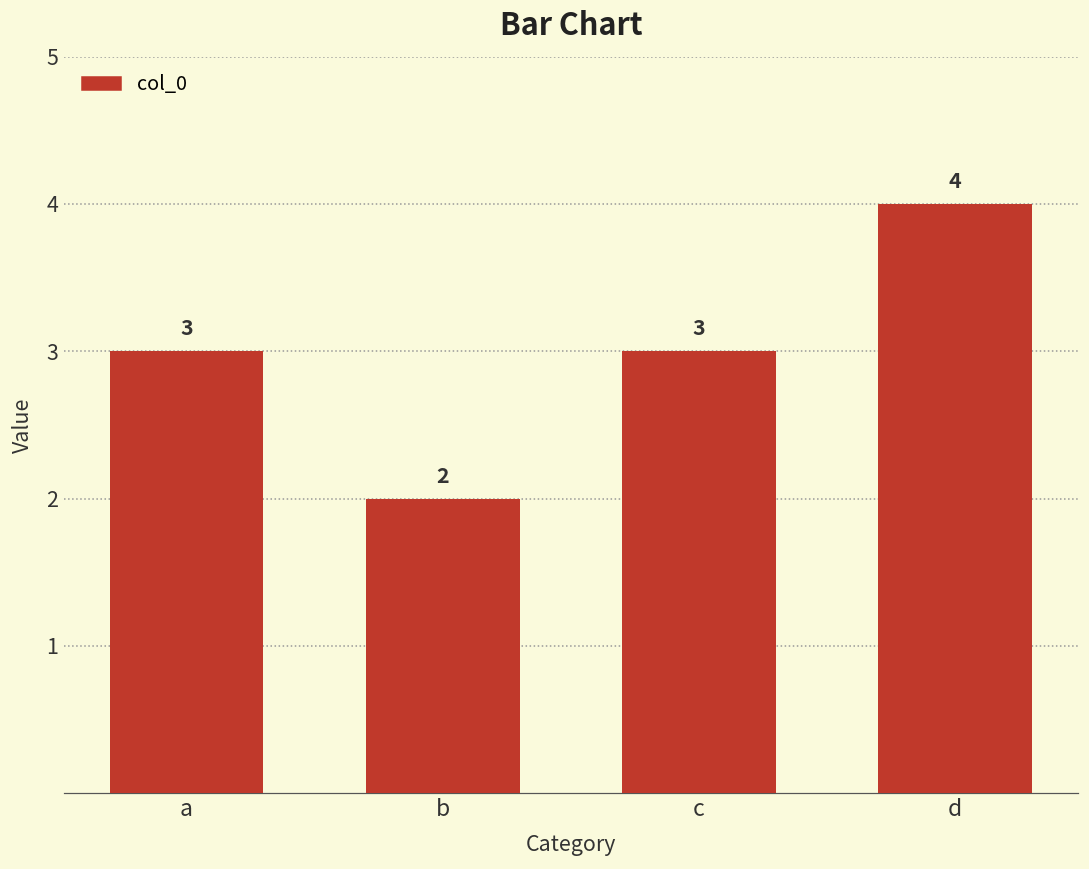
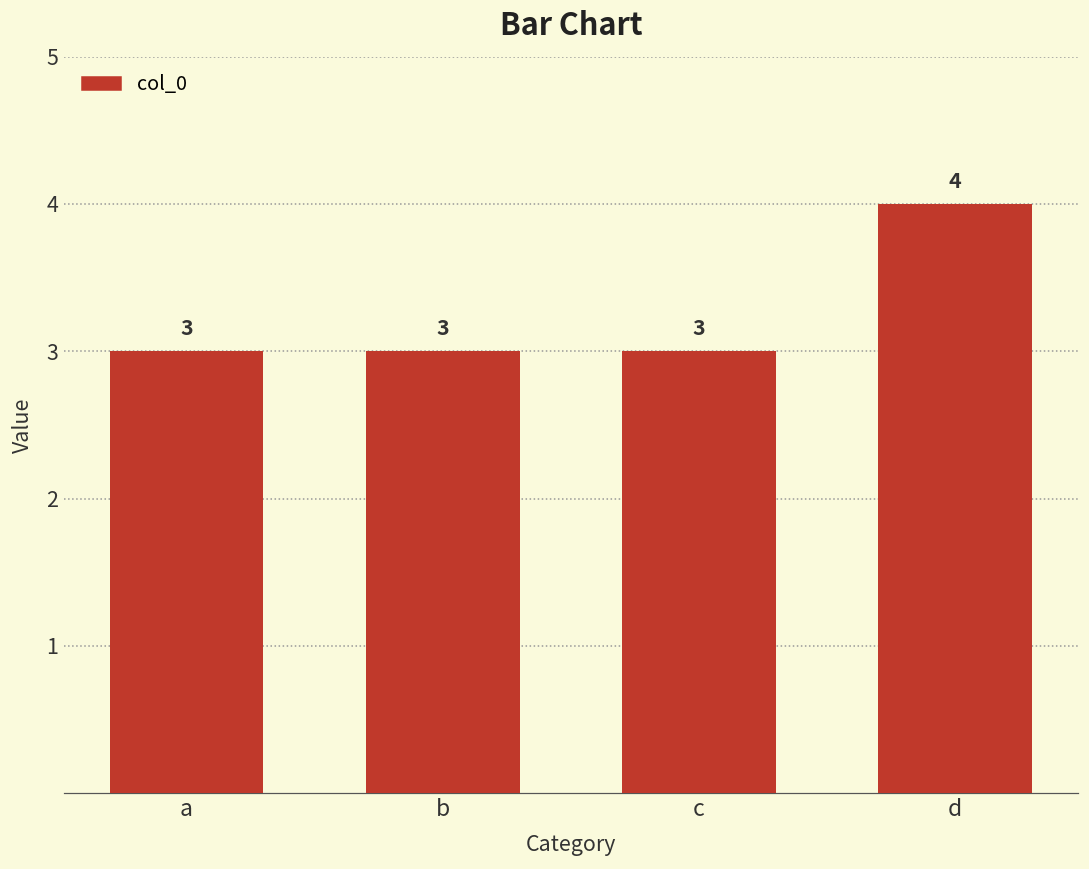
b: 2 -> 3
